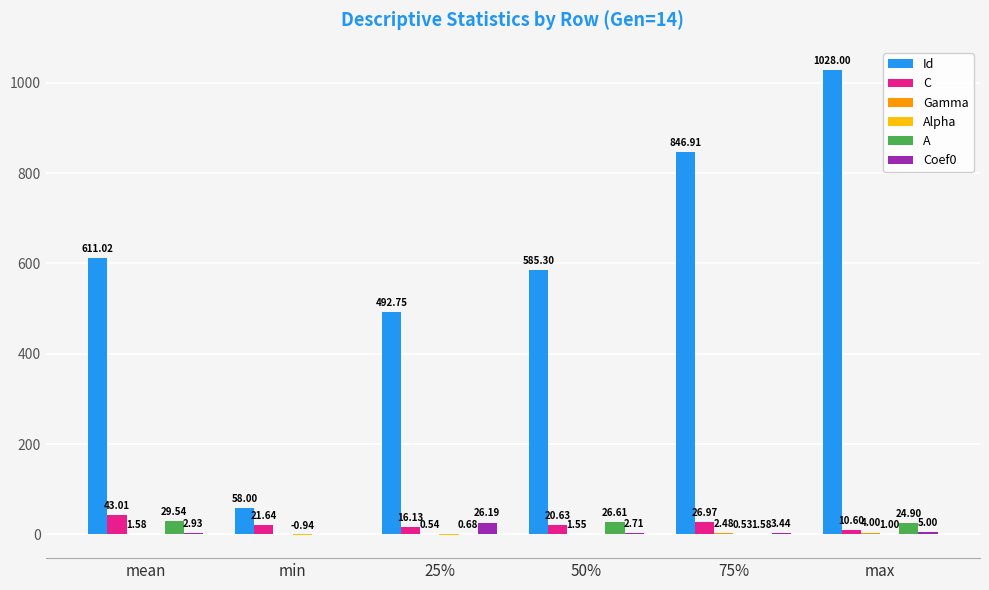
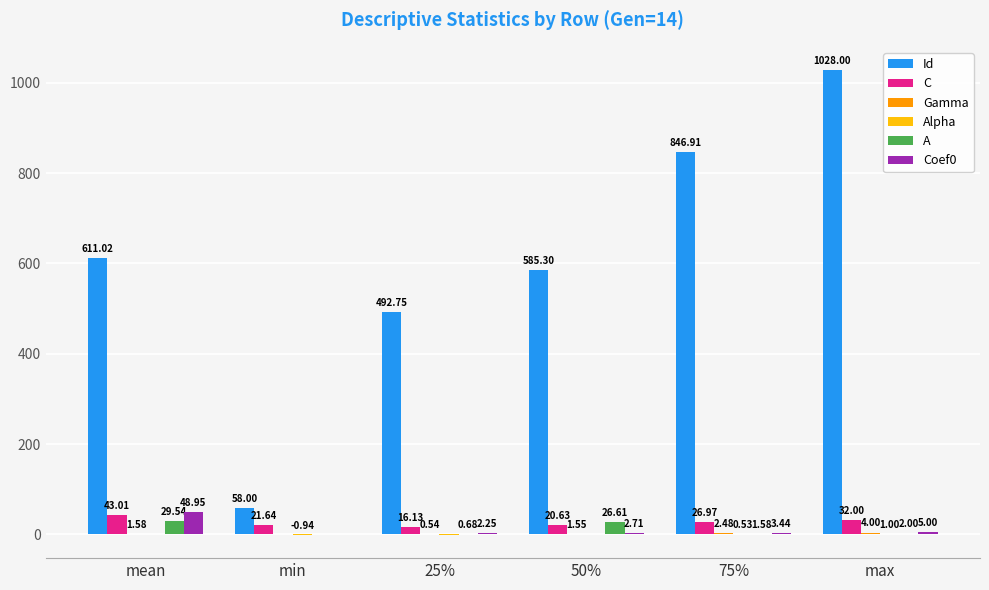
Coef0, mean: 2.93 -> 48.95
Coef0, 25%: 26.19 -> 2.25
C, max: 10.60 -> 32.00
A, max: 24.90 -> 2.00
